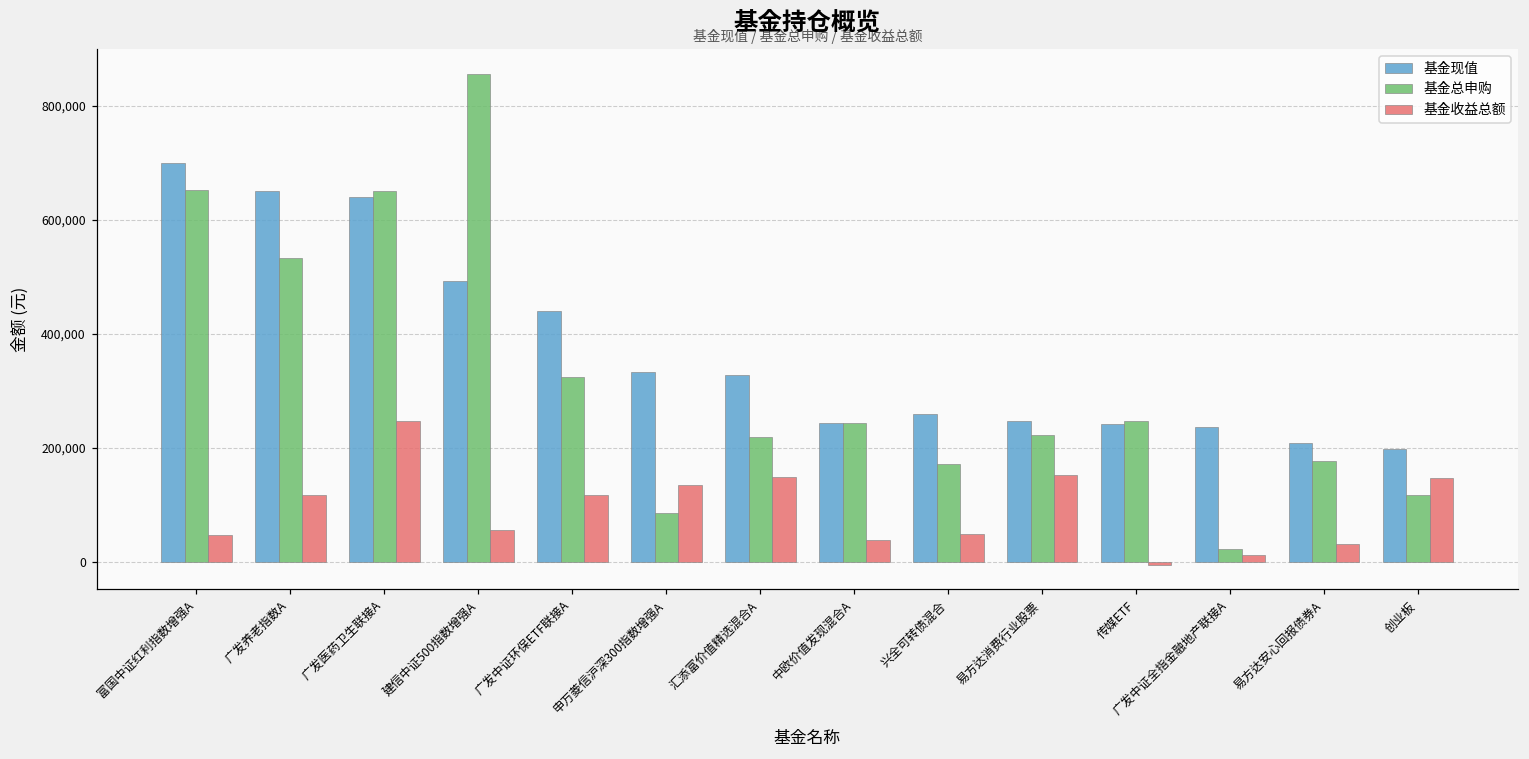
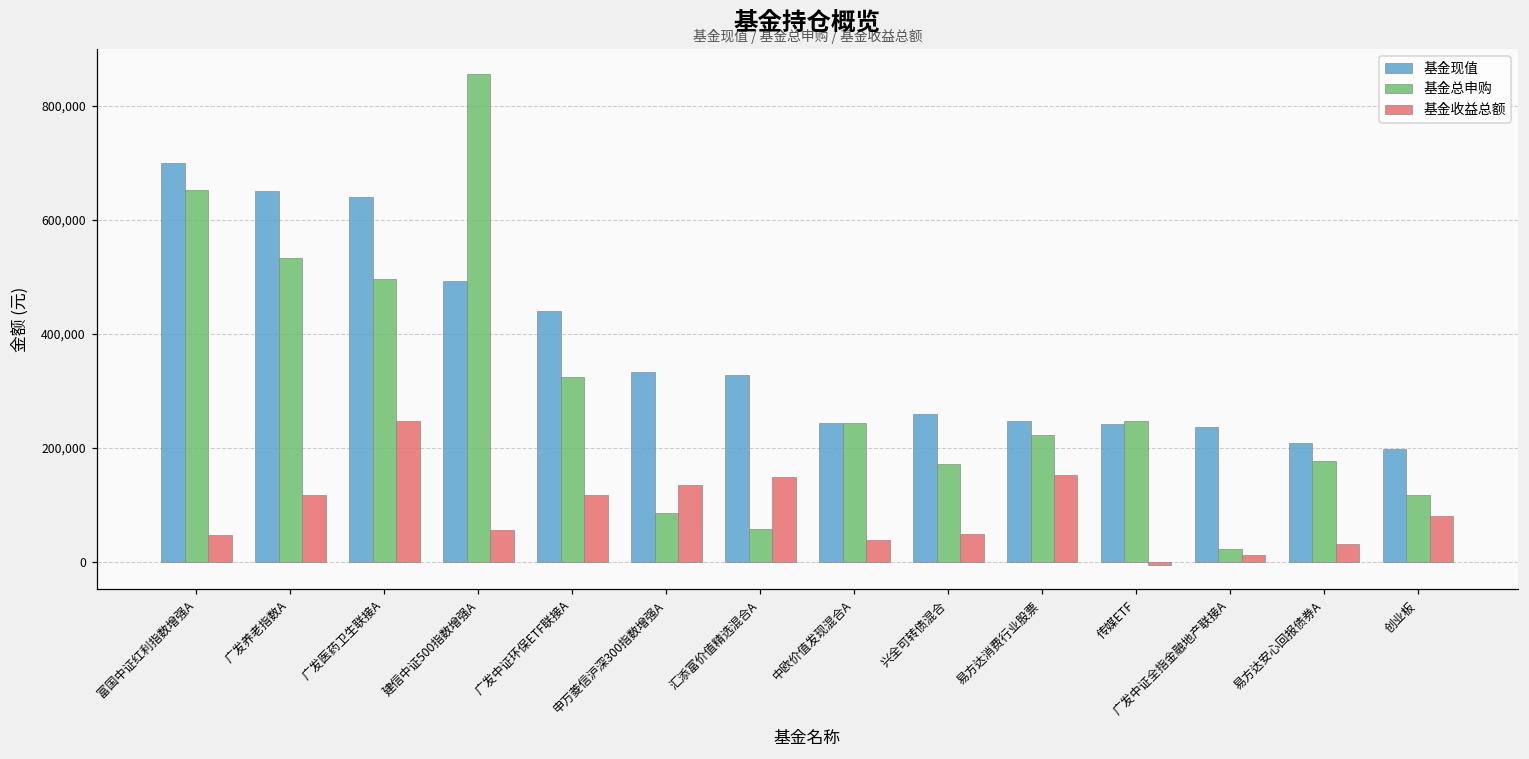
基金总申购, 广发医药卫生联接A: 650,000 -> 500,000
基金总申购, 汇添富价值精选混合A: 220,000 -> 60,000
基金收益总额, 创业板: 150,000 -> 80,000
